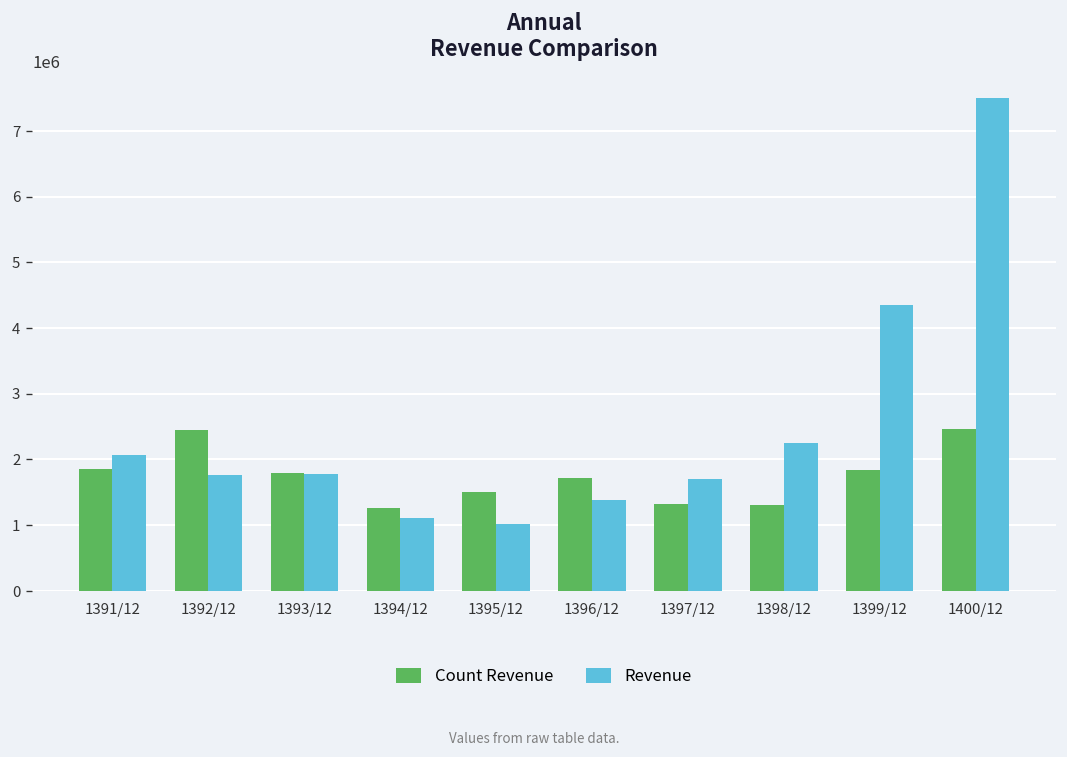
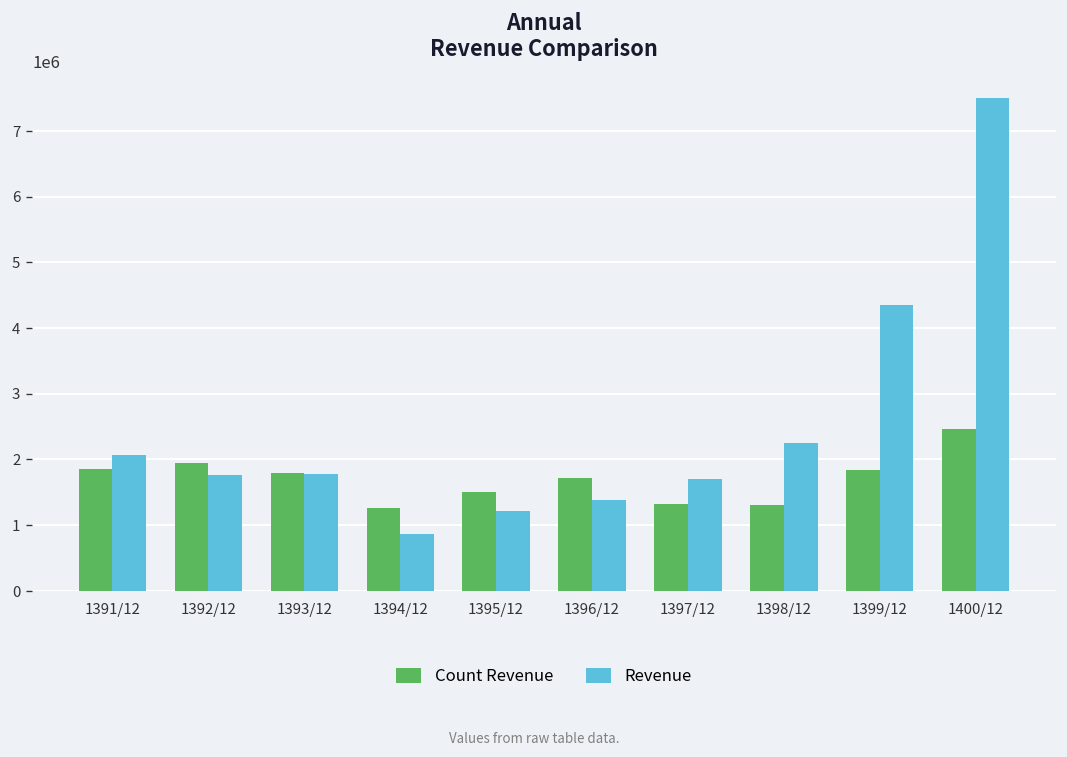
Count Revenue, 1392/12: 2400000 -> 1900000
Revenue, 1394/12: 1100000 -> 900000
Revenue, 1395/12: 1000000 -> 1200000
